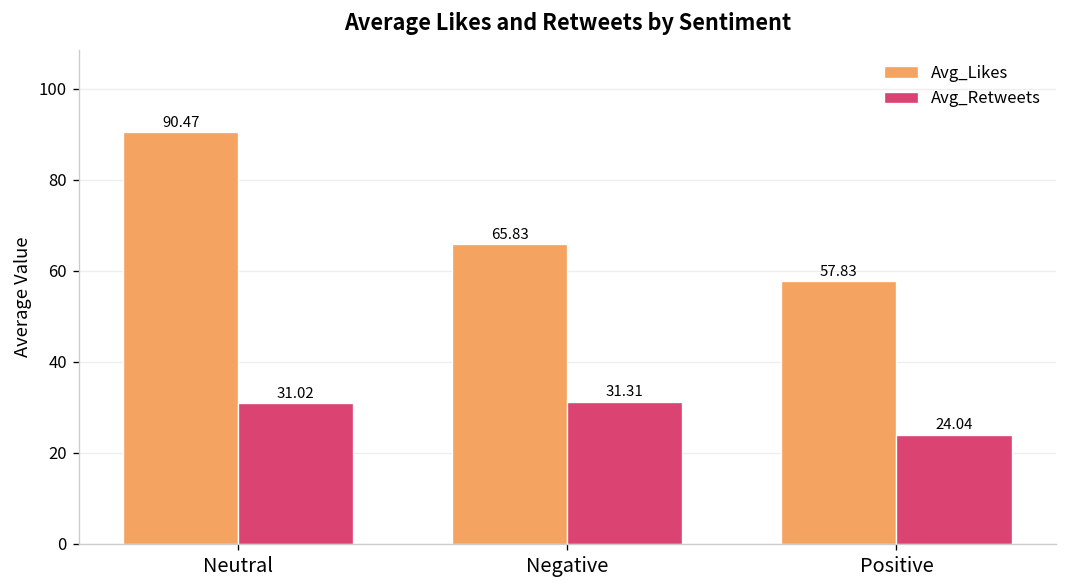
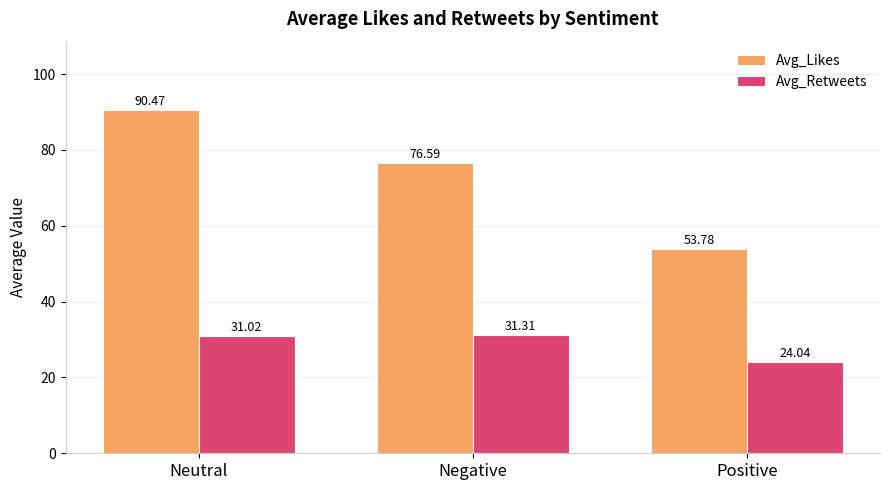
Avg_Likes, Negative: 65.83 -> 76.59
Avg_Likes, Positive: 57.83 -> 53.78
